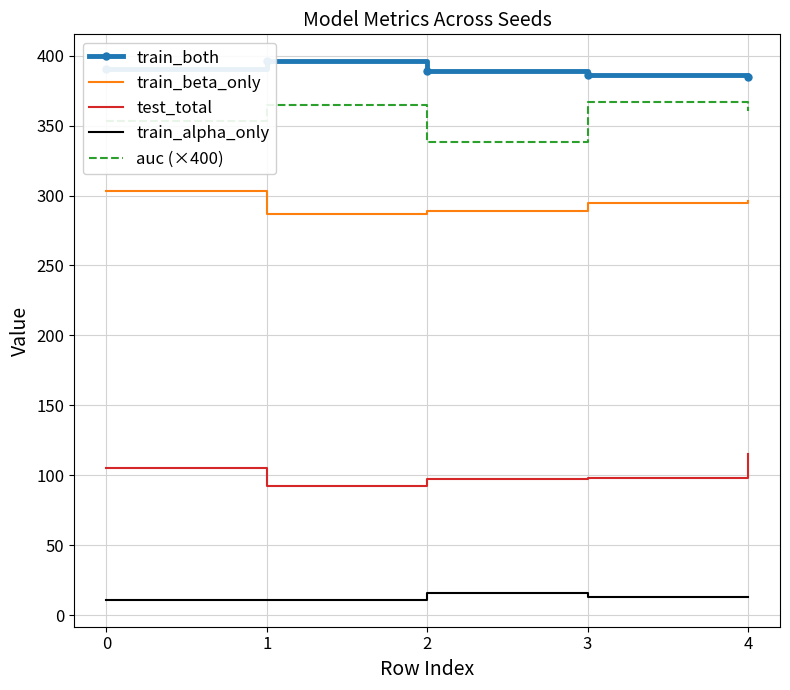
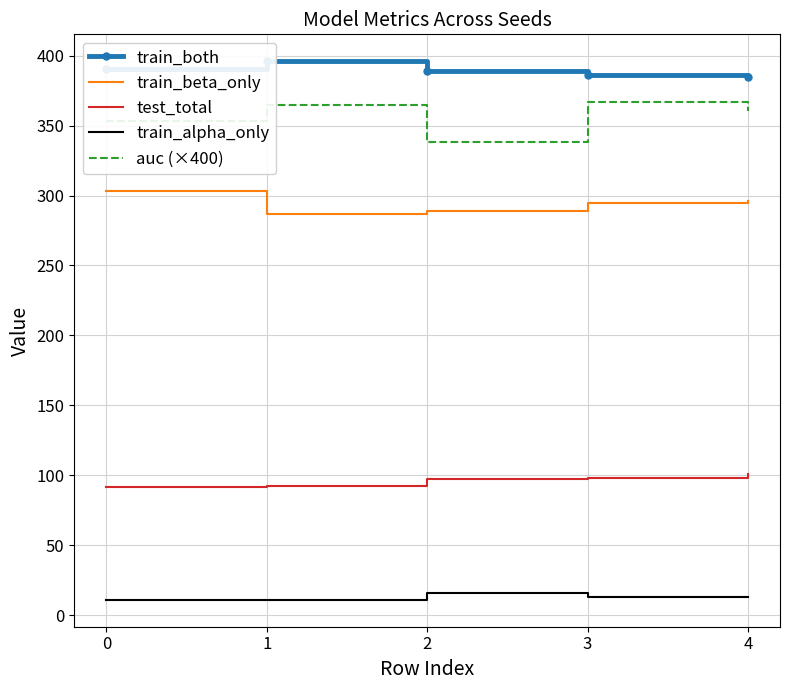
test_total, 0: 105 -> 92
test_total, 4: 115 -> 101
